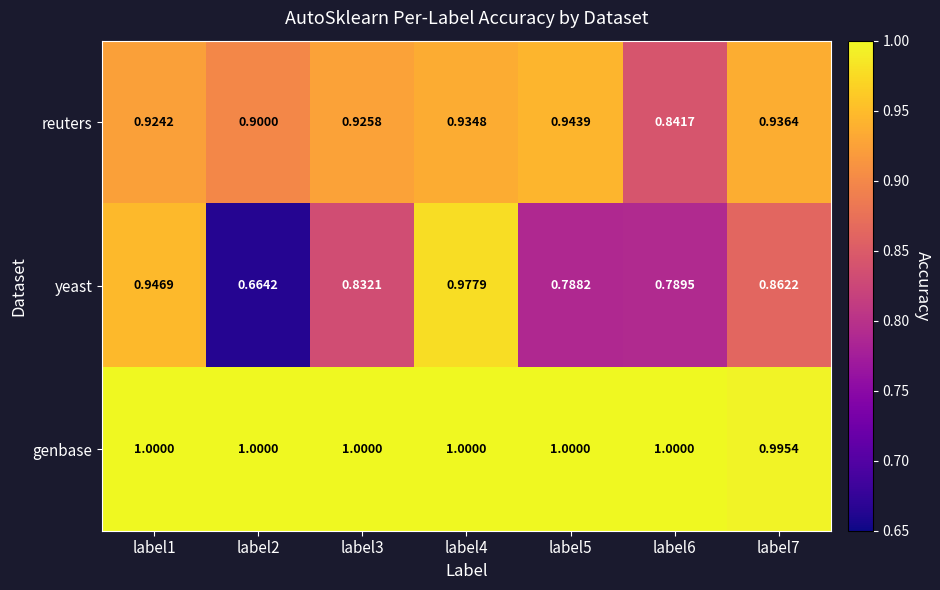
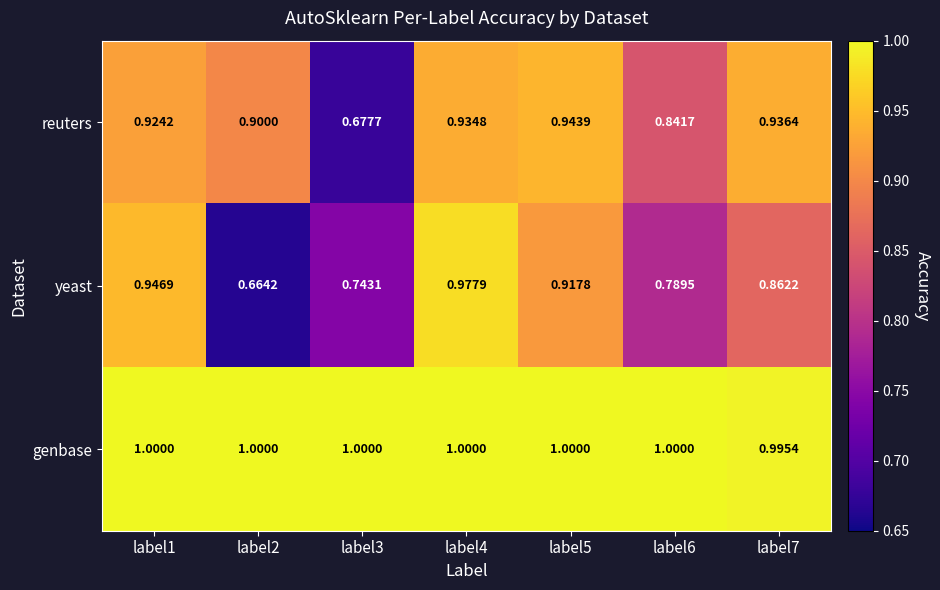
reuters, label3: 0.9258 -> 0.6777
yeast, label3: 0.8321 -> 0.7431
yeast, label5: 0.7882 -> 0.9178
